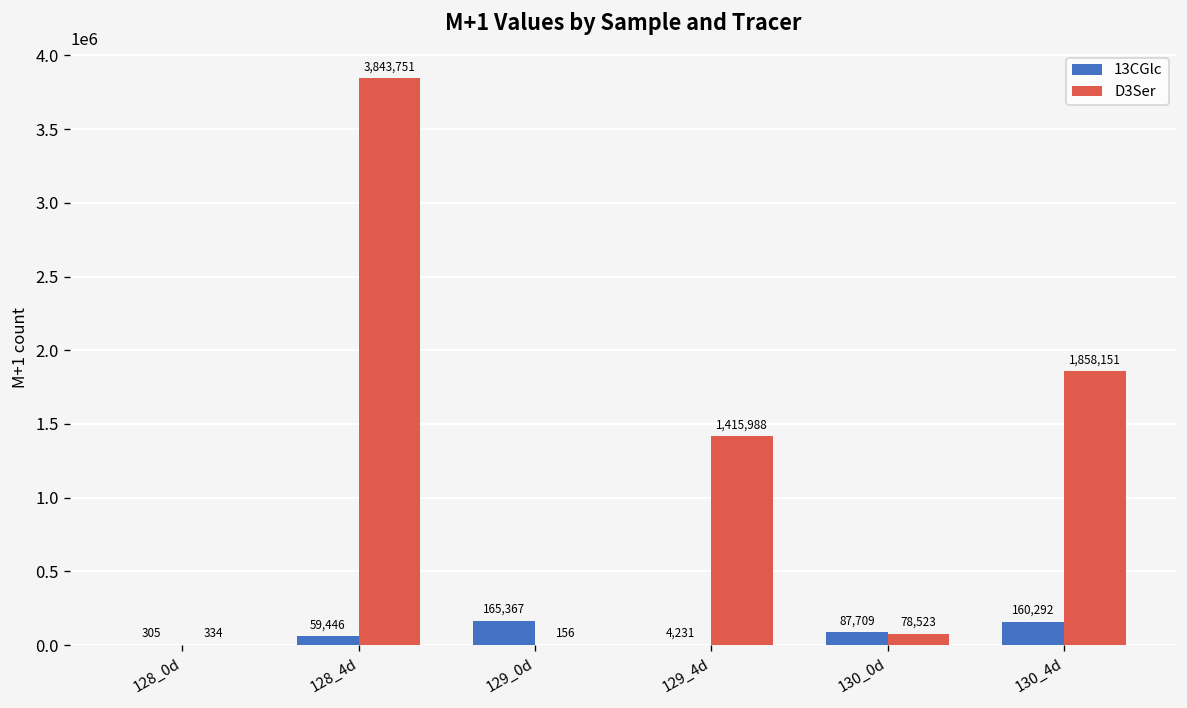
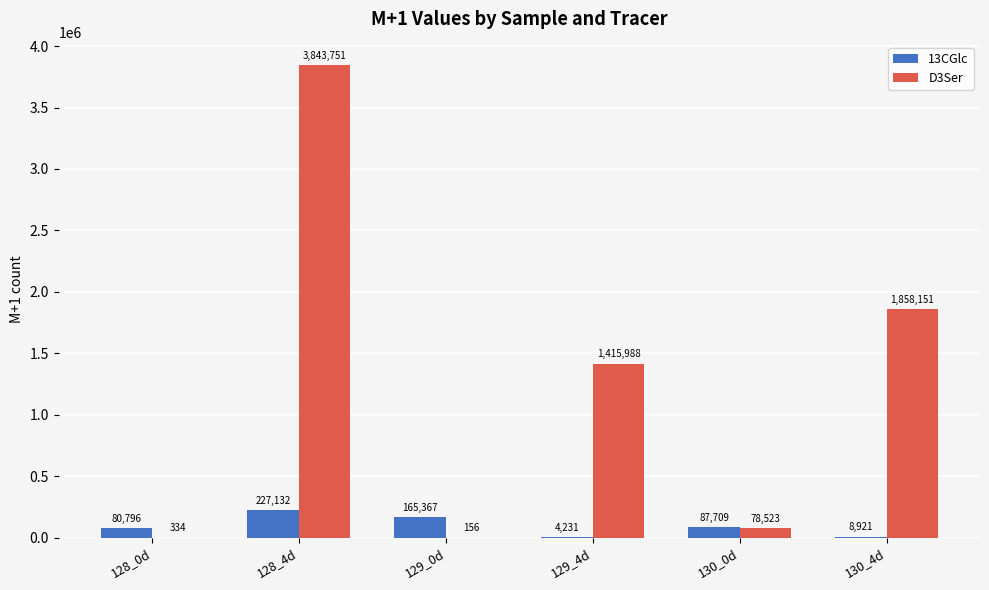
13CGlc, 128_0d: 305 -> 80,796
13CGlc, 128_4d: 59,446 -> 227,132
13CGlc, 130_4d: 160,292 -> 8,921
